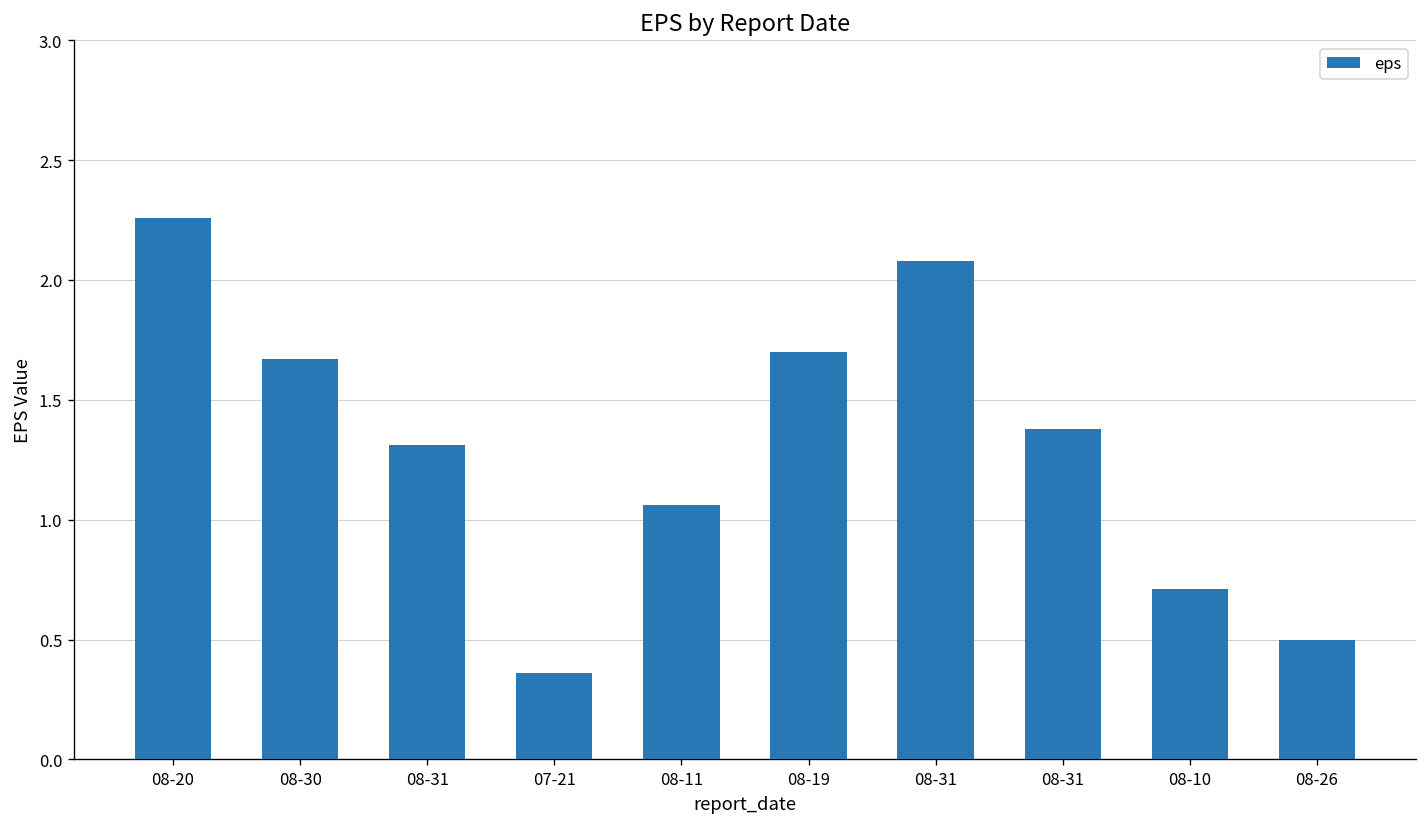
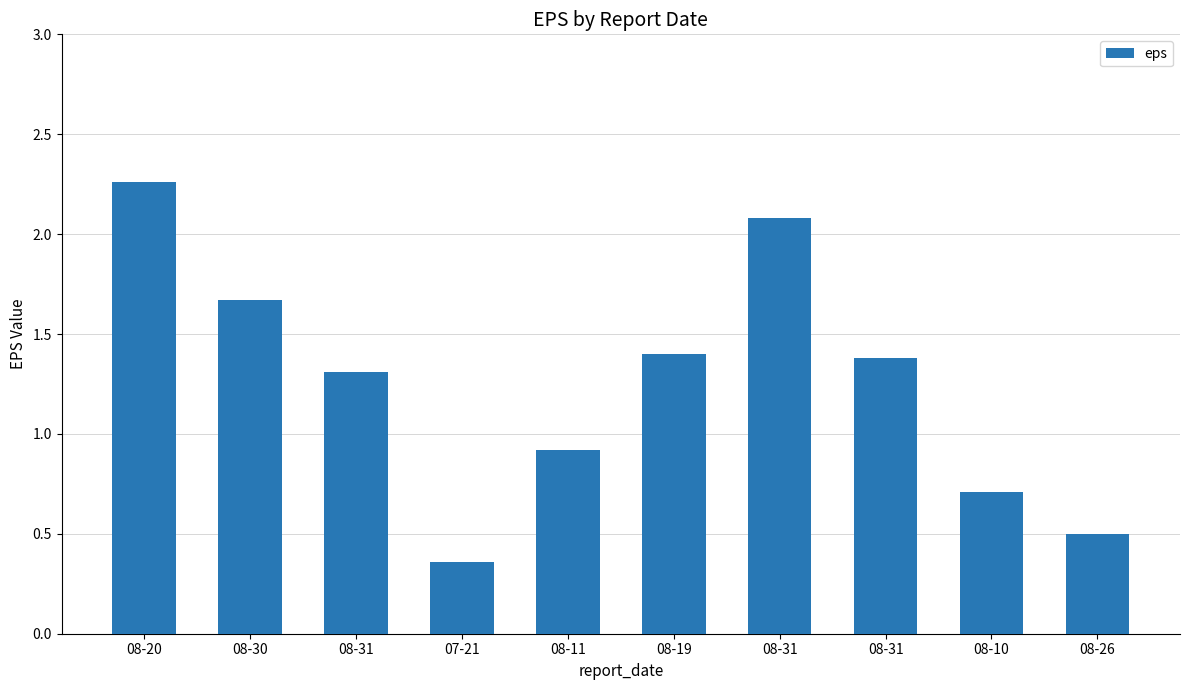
08-11: 1.06 -> 0.92
08-19: 1.7 -> 1.4
